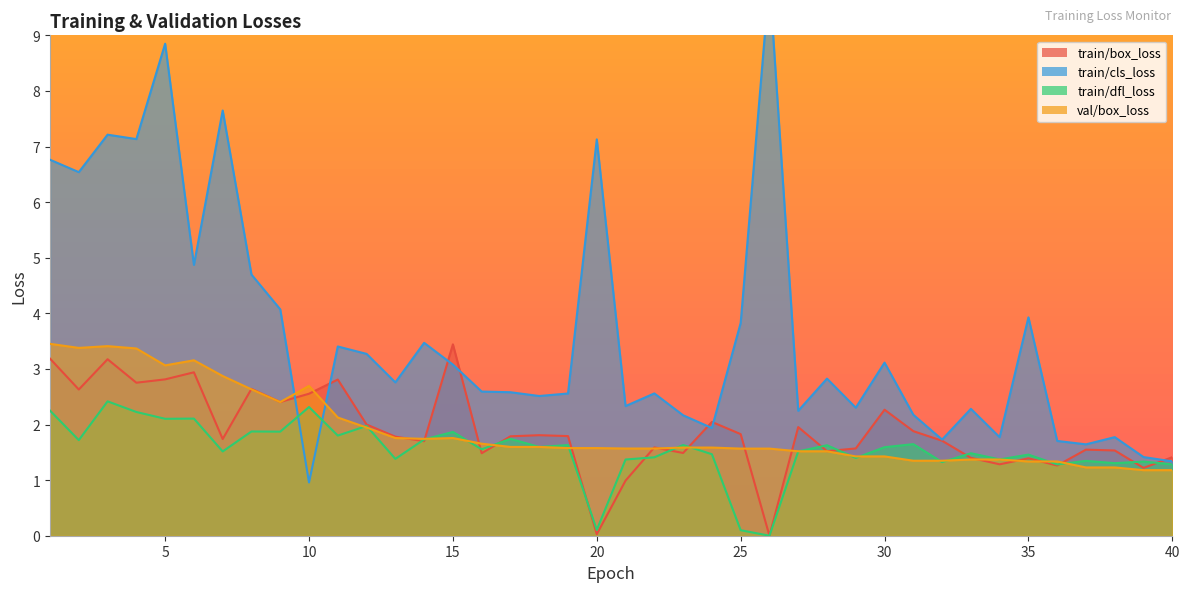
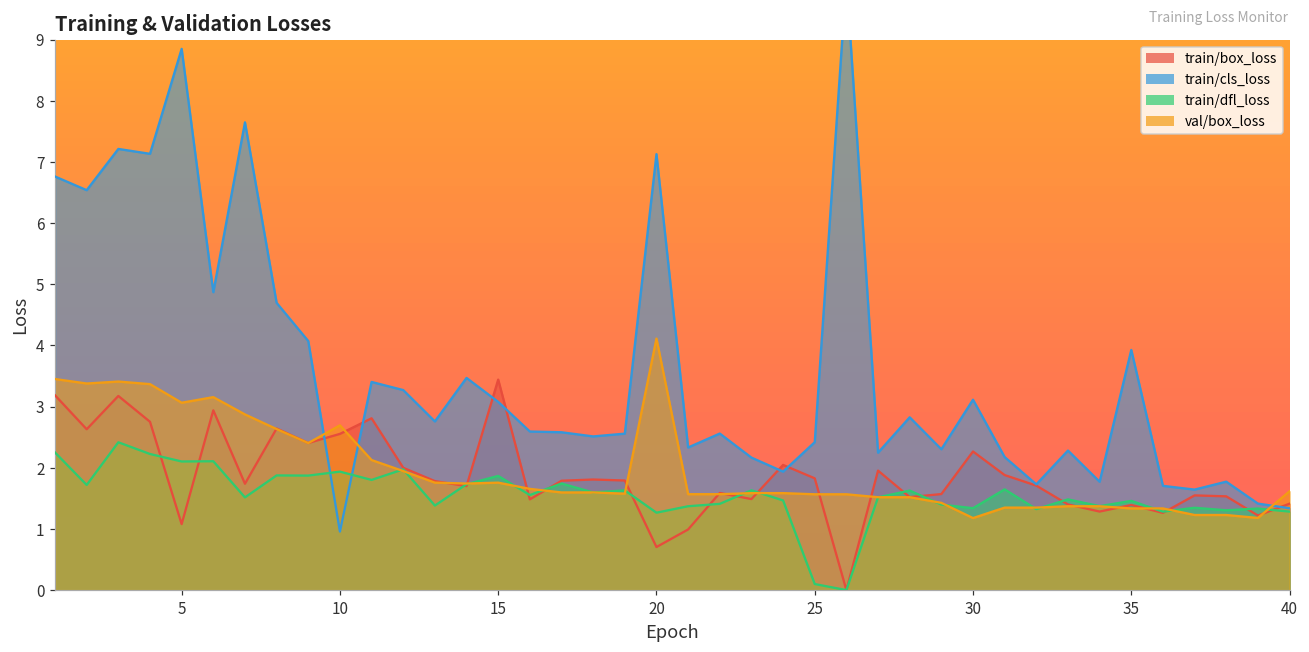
train/box_loss, 5: 2.8 -> 1.1
train/dfl_loss, 10: 2.3 -> 1.9
train/box_loss, 20: 0.0 -> 0.7
train/dfl_loss, 20: 0.1 -> 1.3
val/box_loss, 20: 1.6 -> 4.1
train/cls_loss, 25: 3.8 -> 2.4
train/dfl_loss, 30: 1.6 -> 1.3
val/box_loss, 30: 1.4 -> 1.2
val/box_loss, 40: 1.2 -> 1.6
